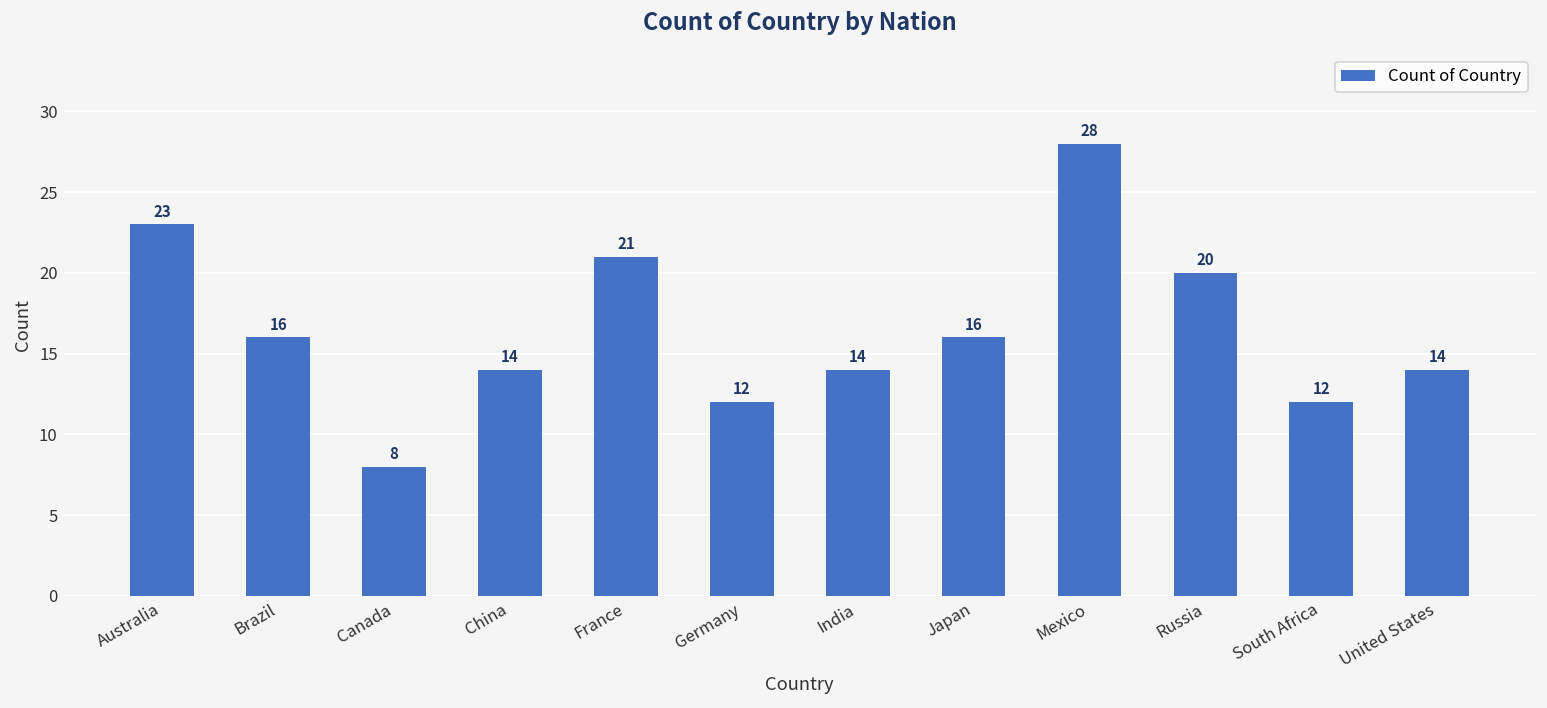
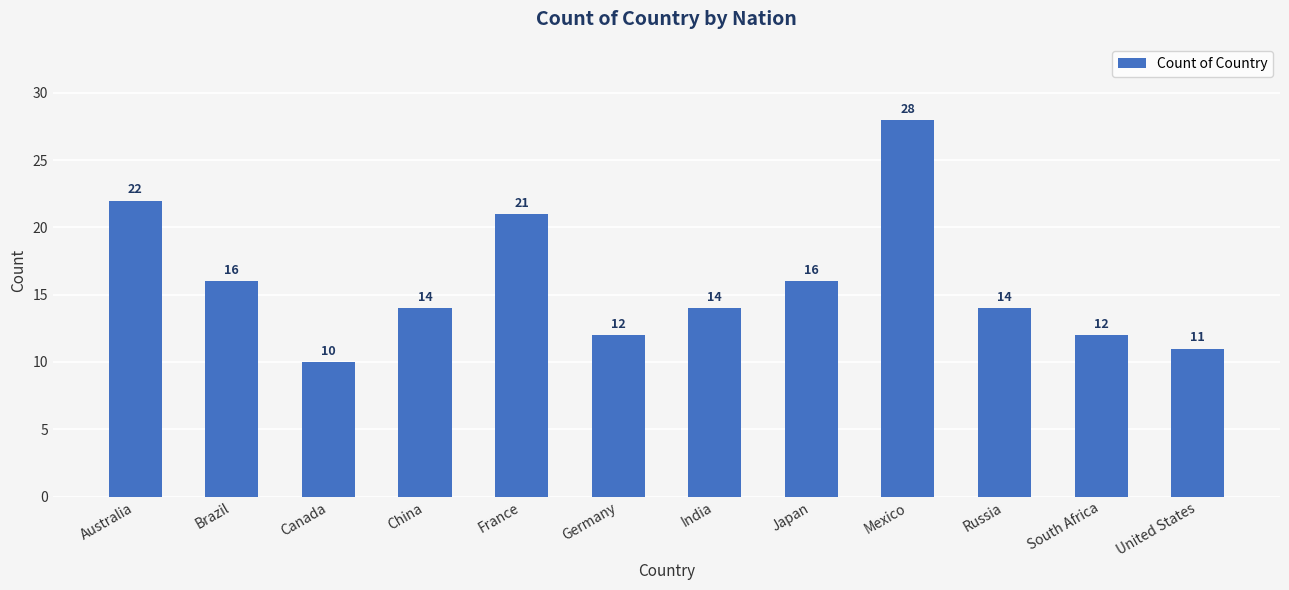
Australia: 23 -> 22
Canada: 8 -> 10
Russia: 20 -> 14
United States: 14 -> 11
